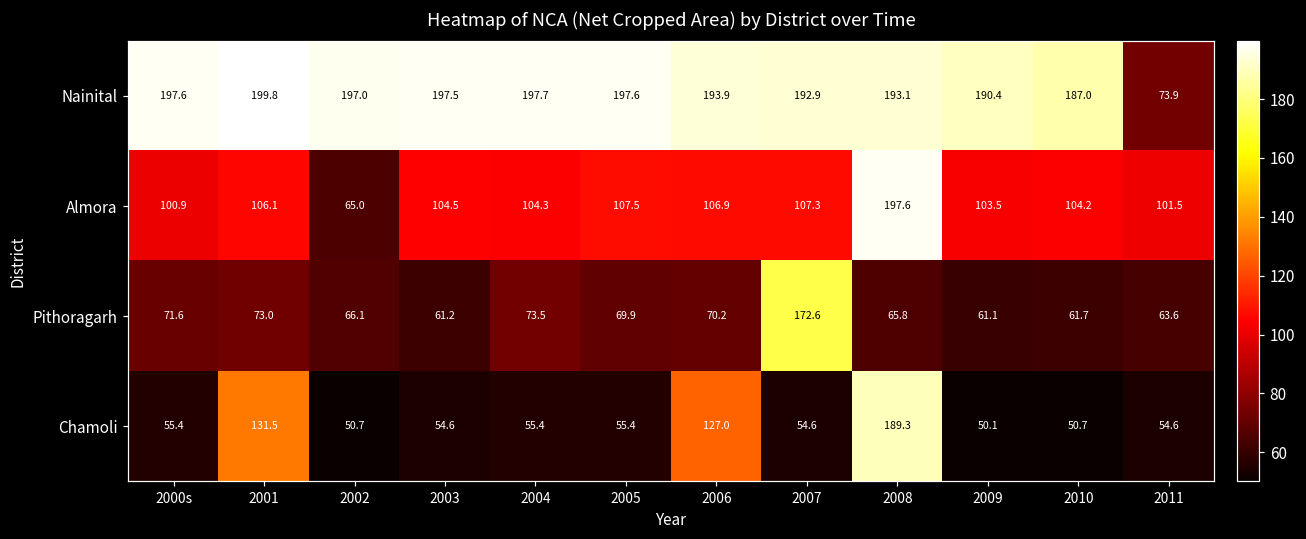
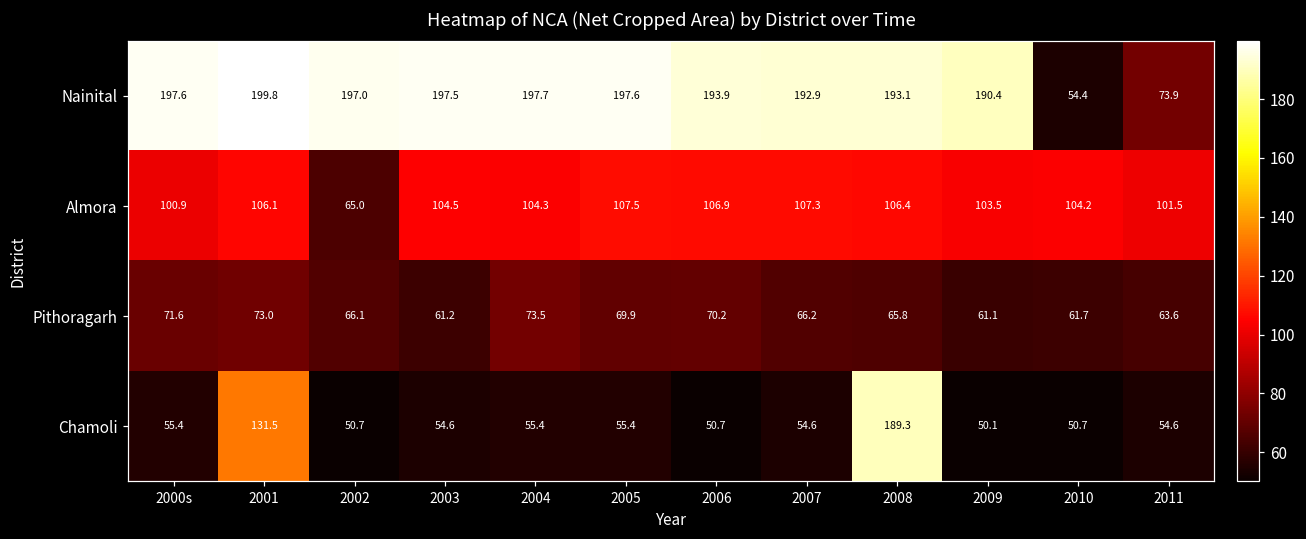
Nainital, 2010: 187.0 -> 54.4
Almora, 2008: 197.6 -> 106.4
Pithoragarh, 2007: 172.6 -> 66.2
Chamoli, 2006: 127.0 -> 50.7
